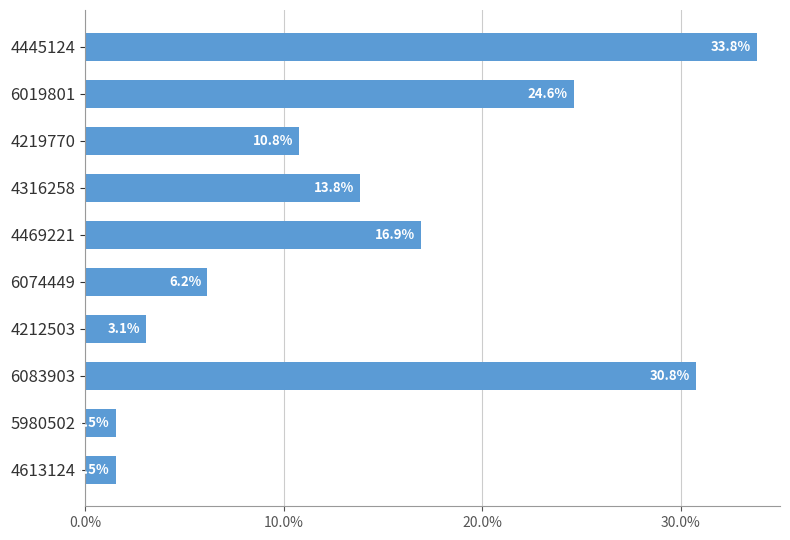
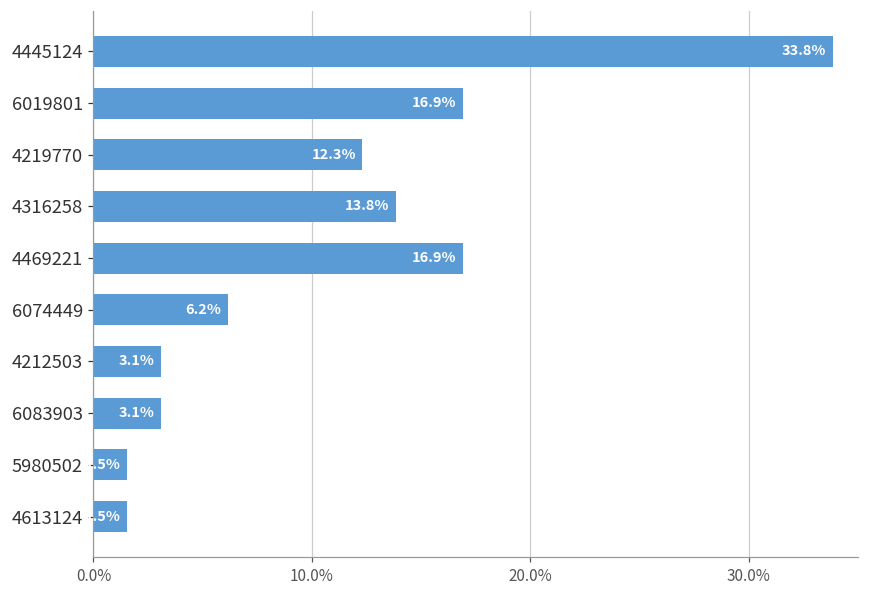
6019801: 24.6% -> 16.9%
4219770: 10.8% -> 12.3%
6083903: 30.8% -> 3.1%
